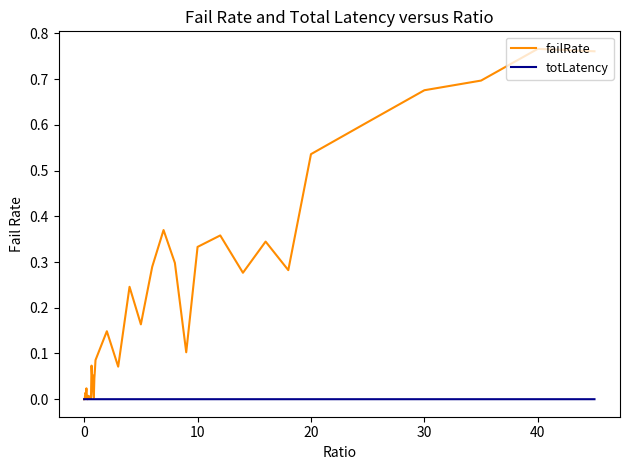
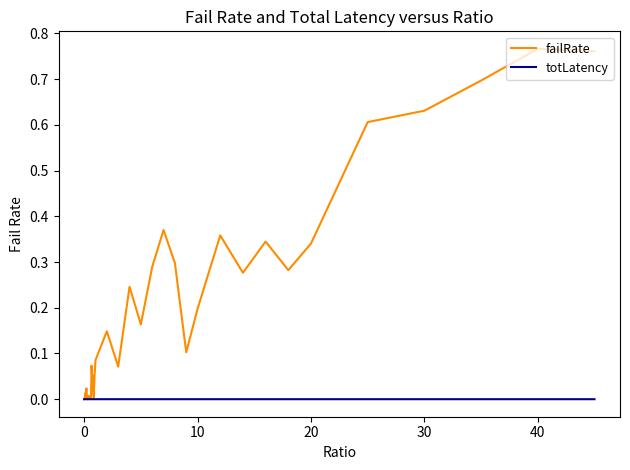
failRate, 10: 0.33 -> 0.20
failRate, 20: 0.54 -> 0.34
failRate, 30: 0.68 -> 0.63
